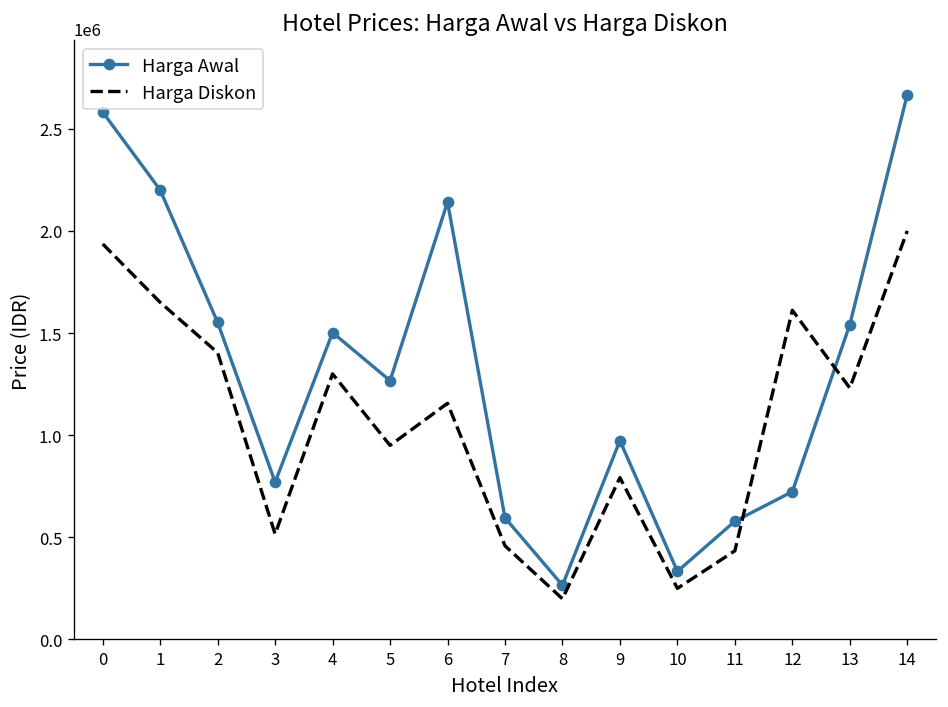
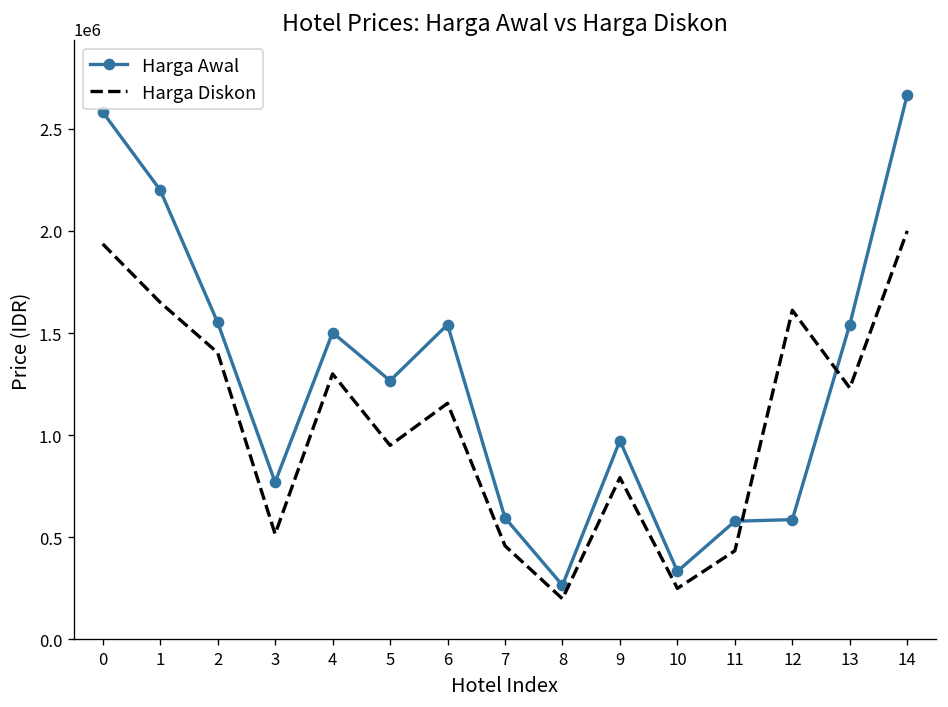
Harga Awal, 6: 2140000 -> 1540000
Harga Awal, 12: 720000 -> 590000
